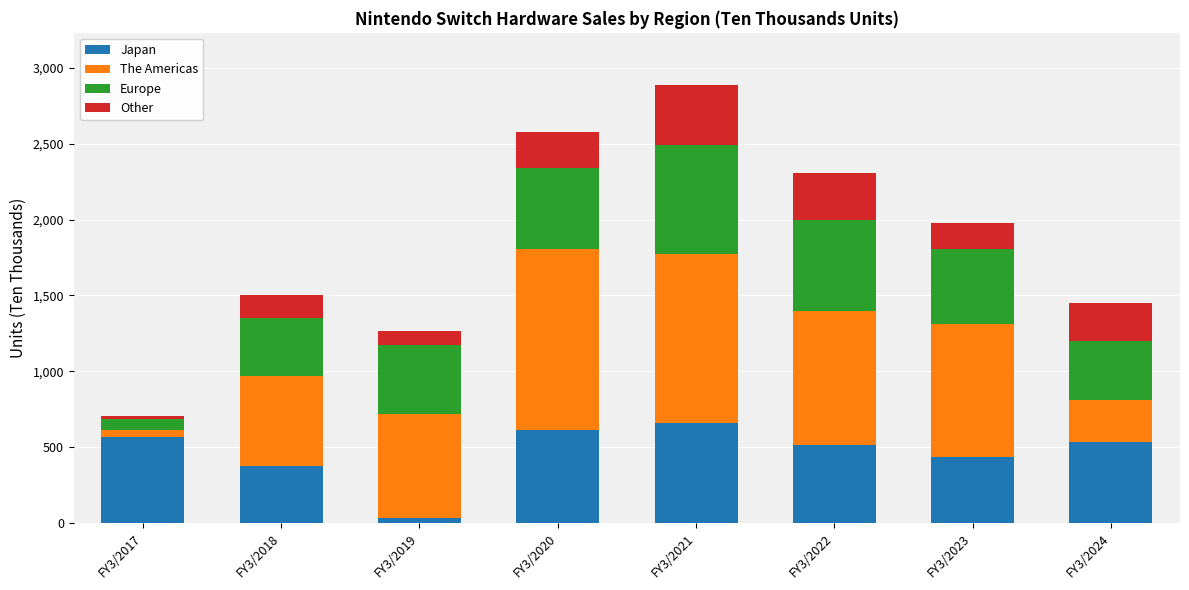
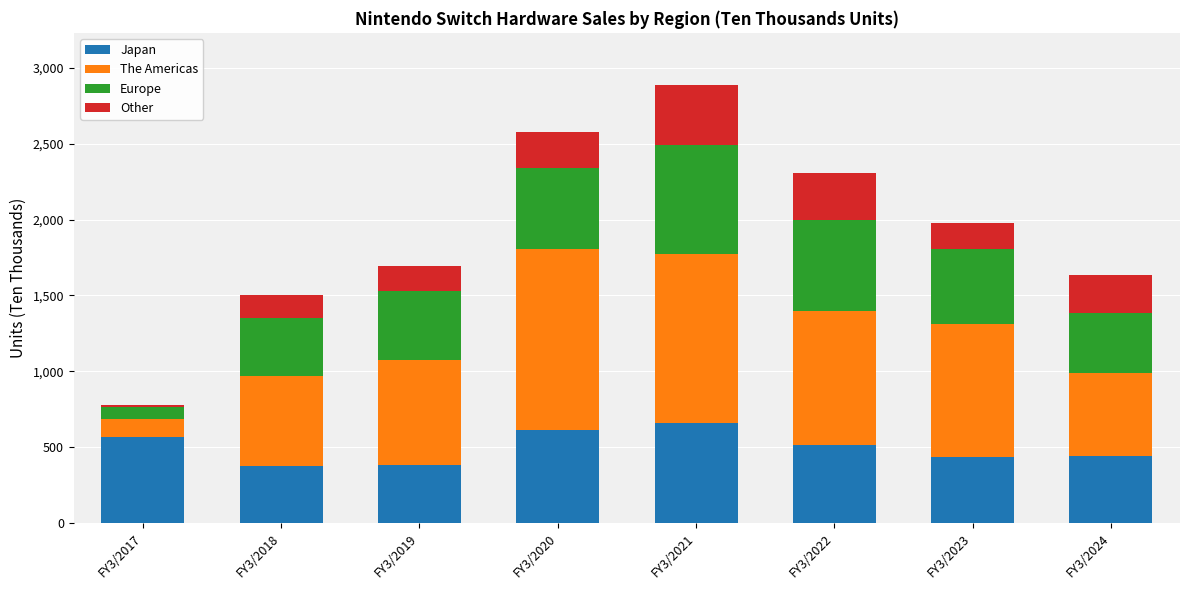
The Americas, FY3/2017: 40 -> 120
Japan, FY3/2019: 30 -> 390
Other, FY3/2019: 90 -> 170
Japan, FY3/2024: 540 -> 440
The Americas, FY3/2024: 270 -> 550
